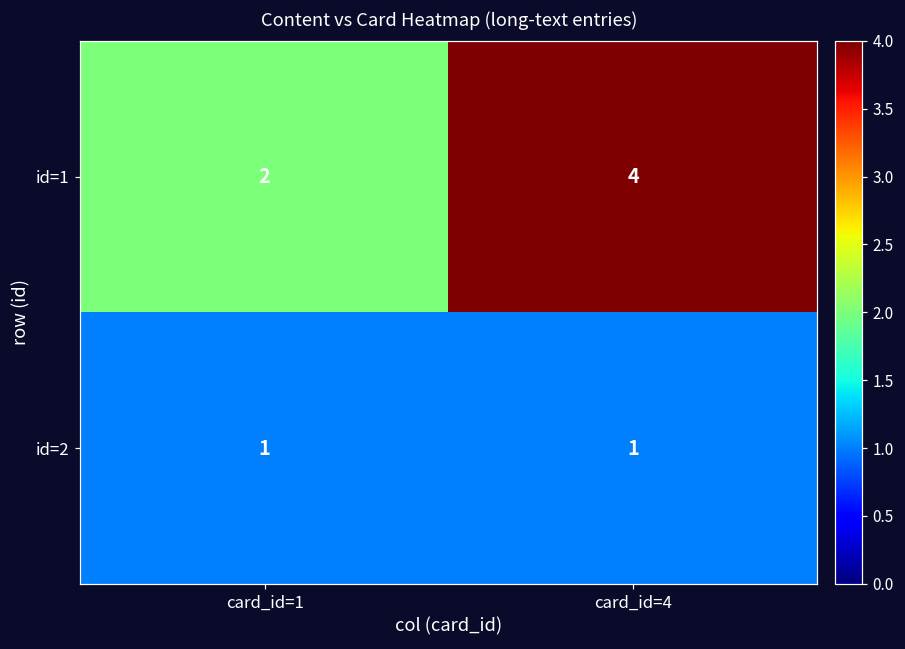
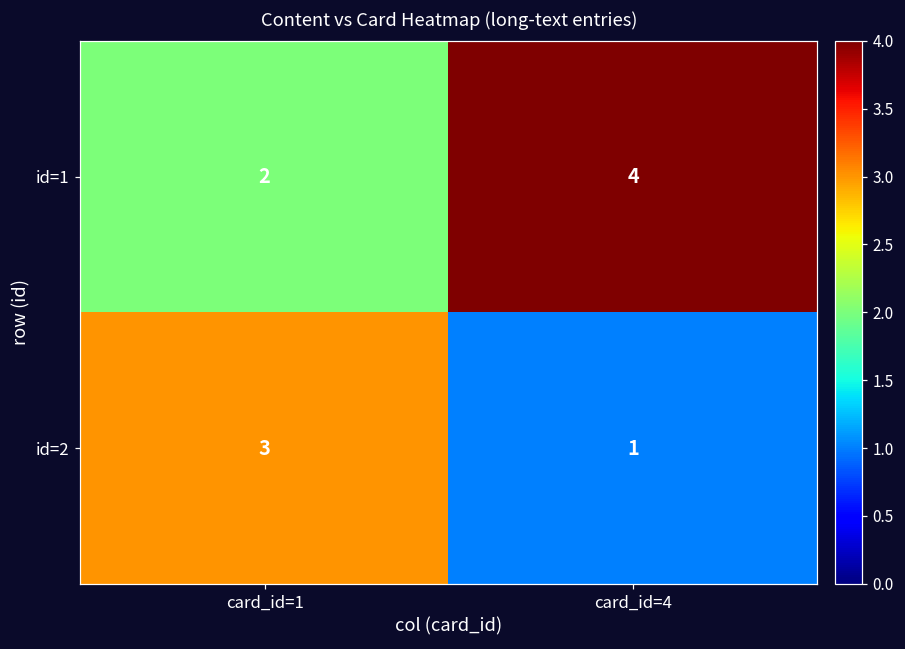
id=2, card_id=1: 1 -> 3
